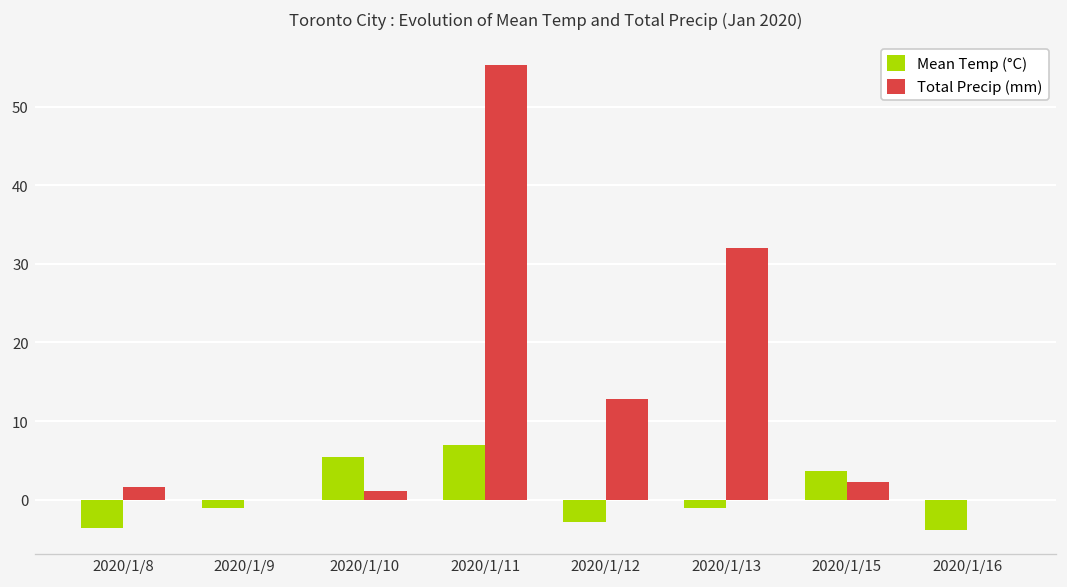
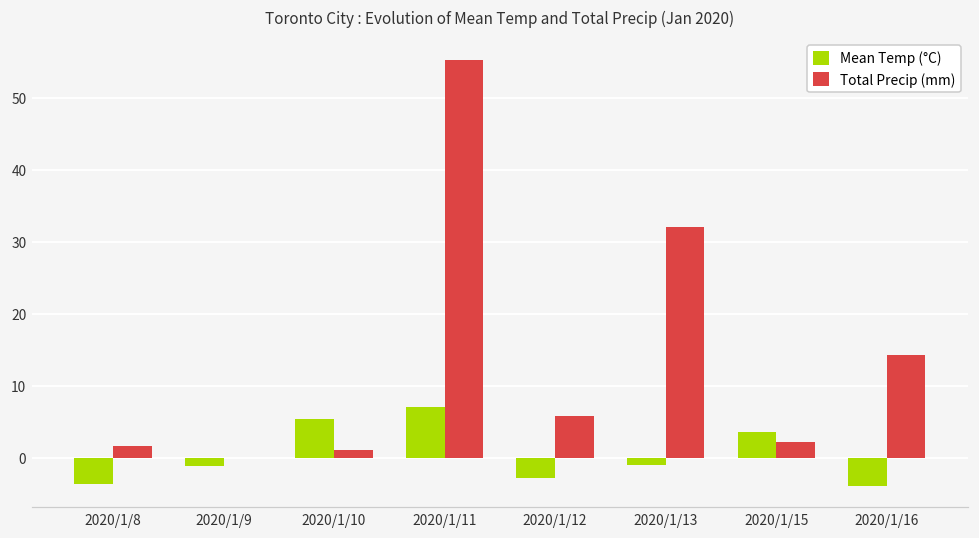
Total Precip (mm), 2020/1/12: 13 -> 6
Total Precip (mm), 2020/1/16: 0 -> 14
